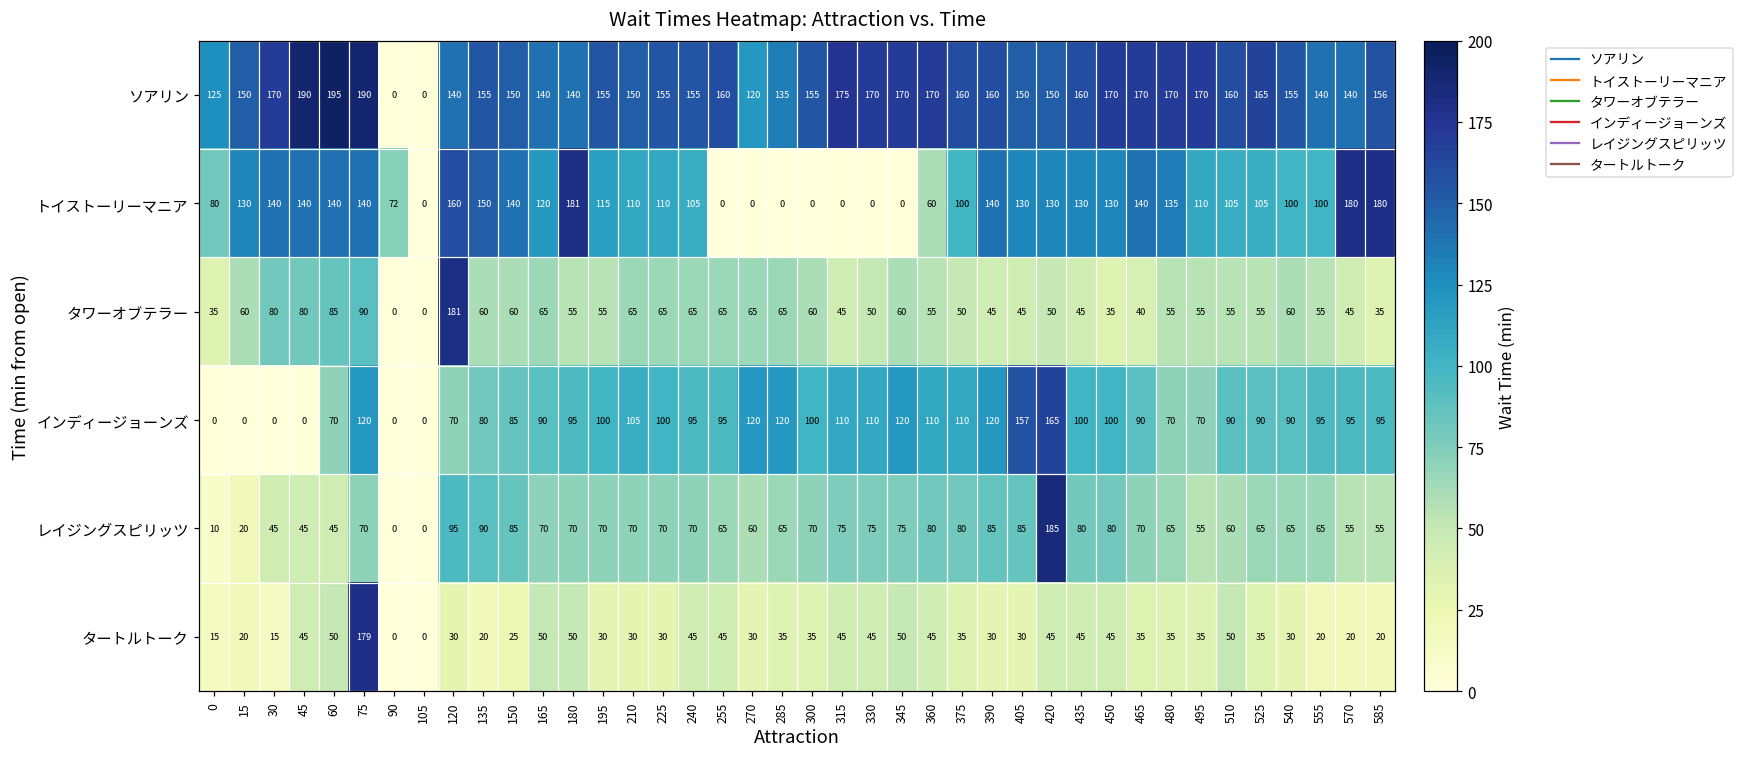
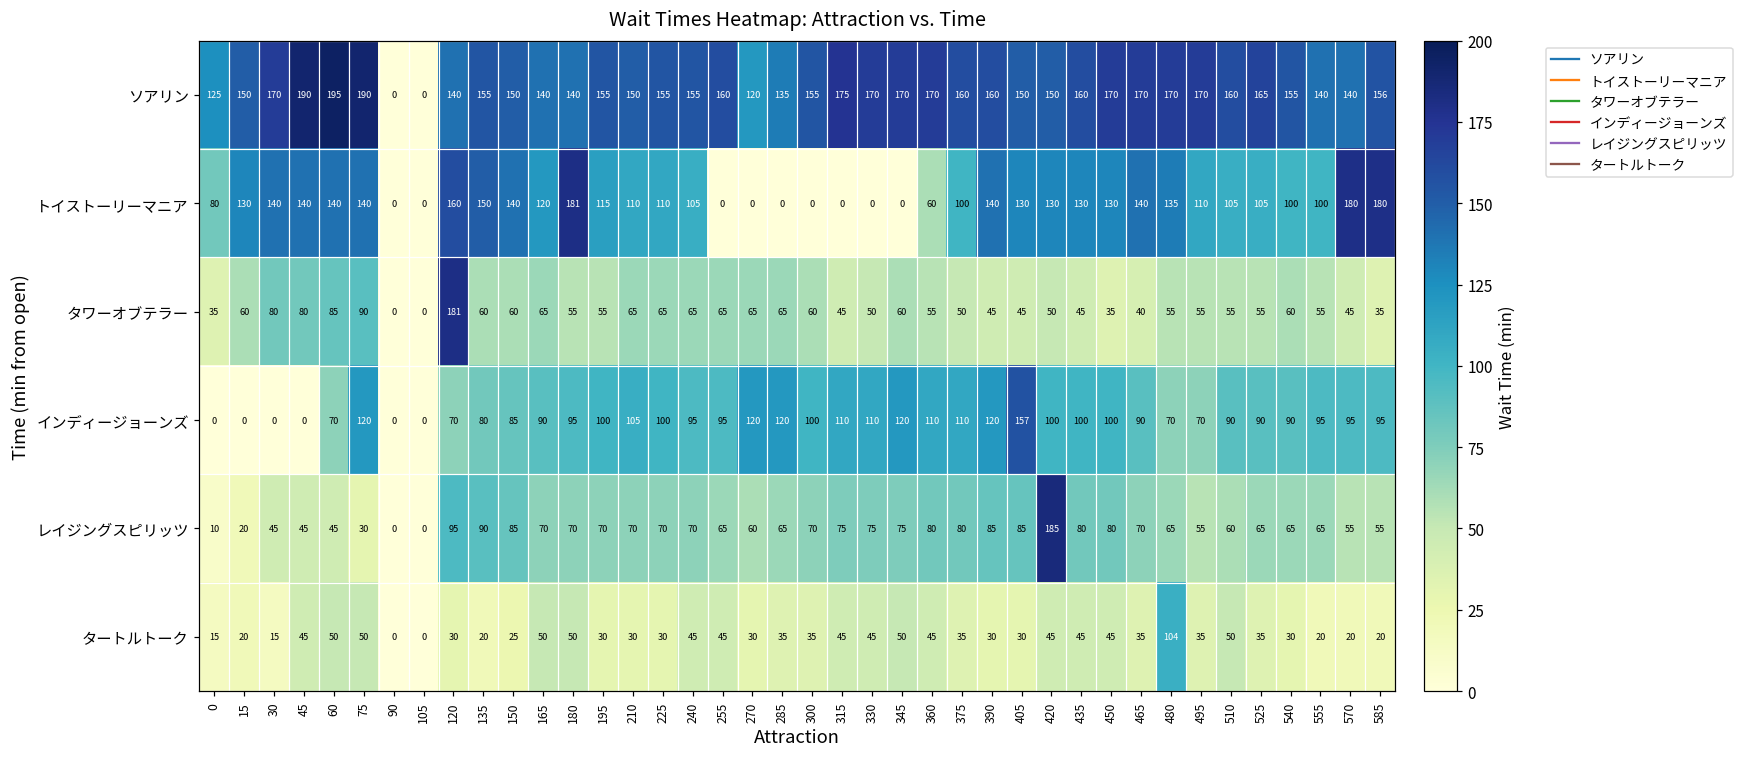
トイストーリーマニア, 90: 72 -> 0
インディージョーンズ, 420: 165 -> 100
レイジングスピリッツ, 75: 70 -> 30
タートルトーク, 75: 179 -> 50
タートルトーク, 480: 35 -> 104
